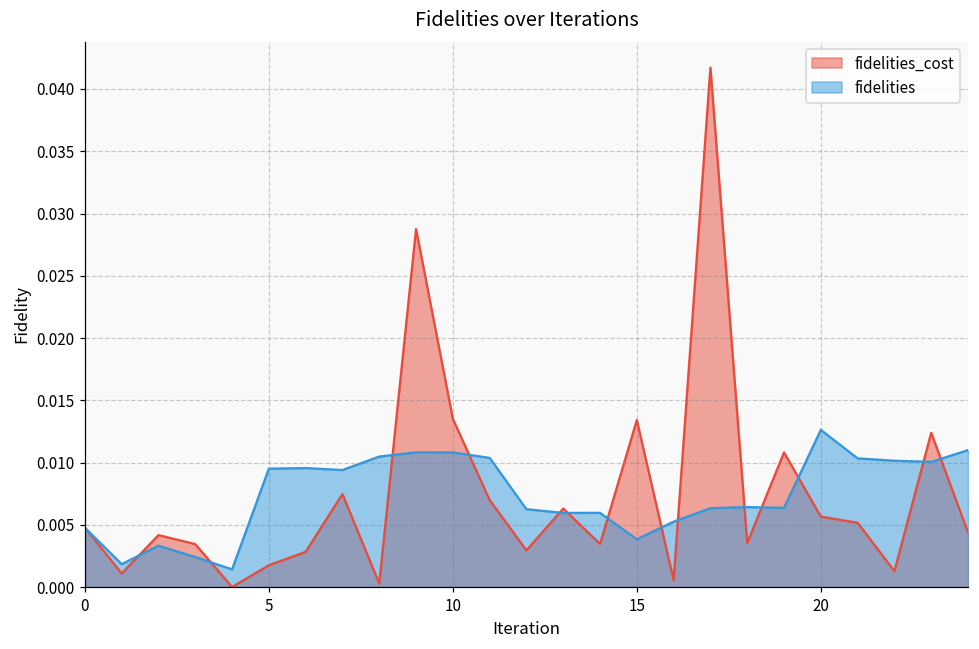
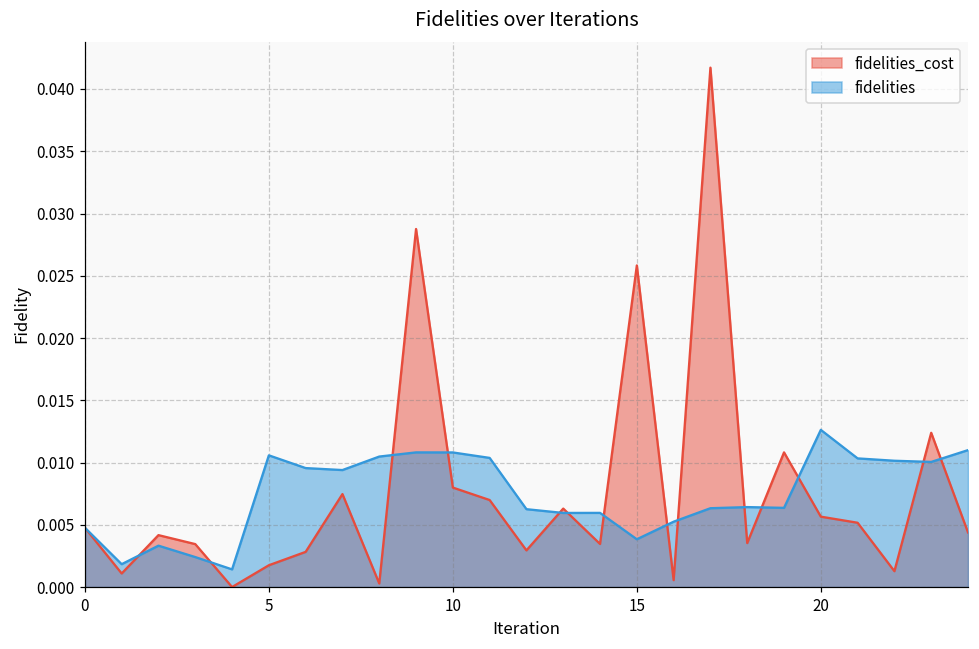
fidelities, 5: 0.0095 -> 0.0106
fidelities_cost, 10: 0.0135 -> 0.0080
fidelities_cost, 15: 0.0134 -> 0.0258
